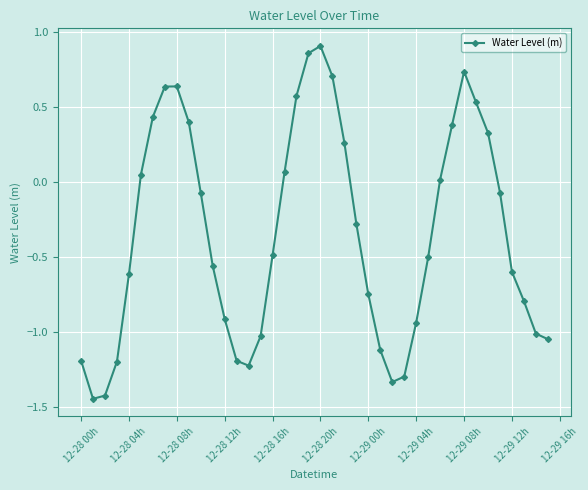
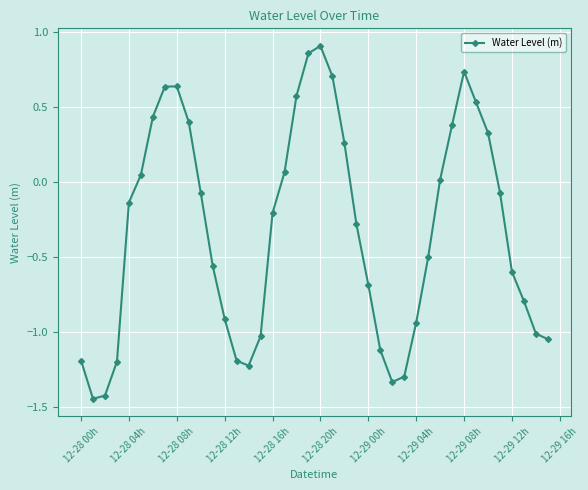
12-28 04h: -0.62 -> -0.14
12-28 16h: -0.49 -> -0.21
12-29 00h: -0.75 -> -0.68
